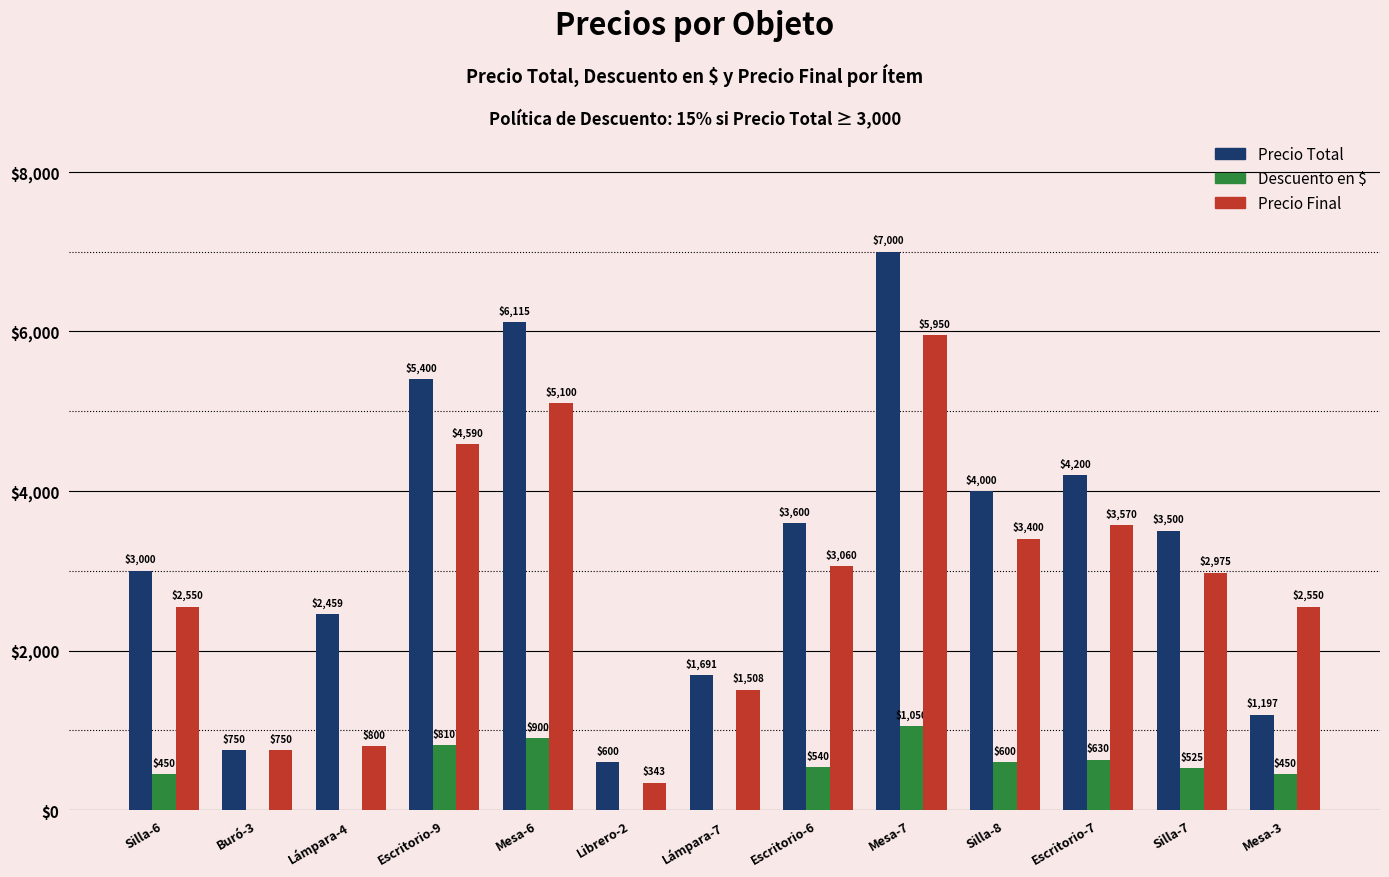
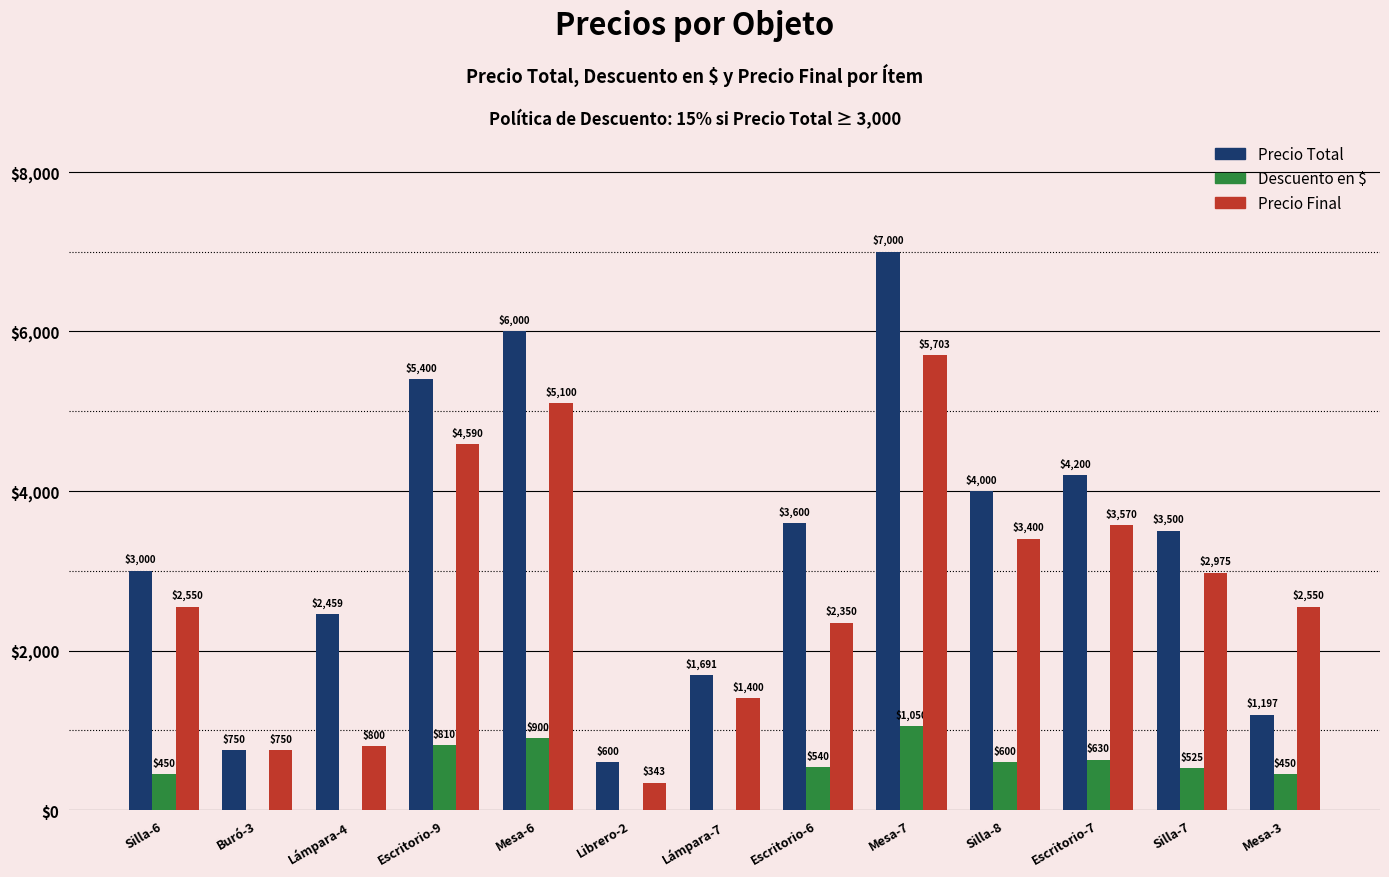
Precio Total, Mesa-6: $6,115 -> $6,000
Precio Final, Lámpara-7: $1,508 -> $1,400
Precio Final, Escritorio-6: $3,060 -> $2,350
Precio Final, Mesa-7: $5,950 -> $5,703
